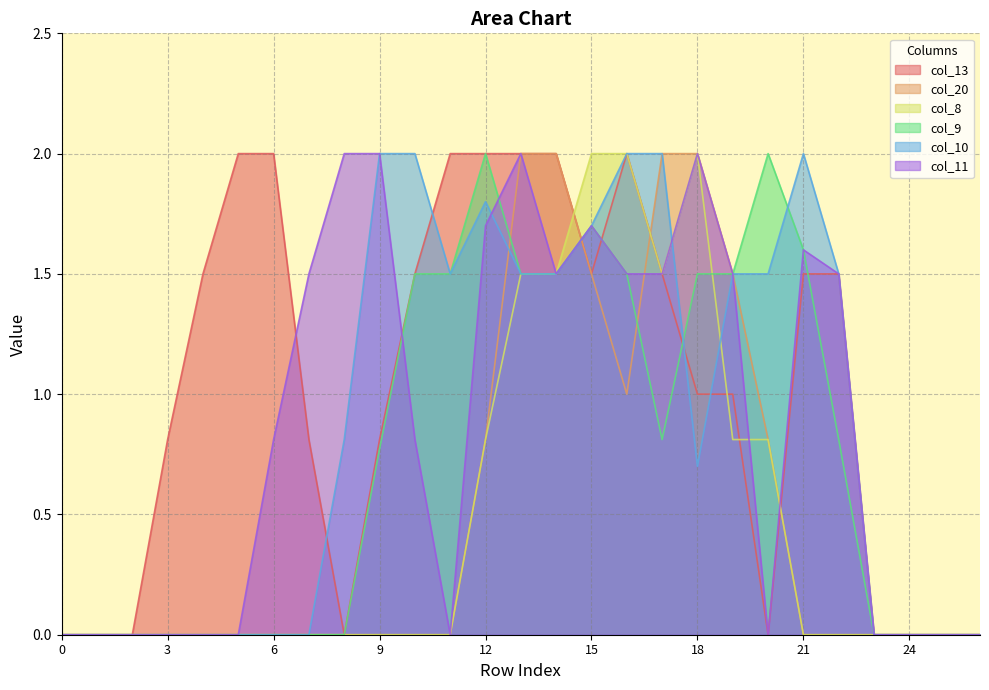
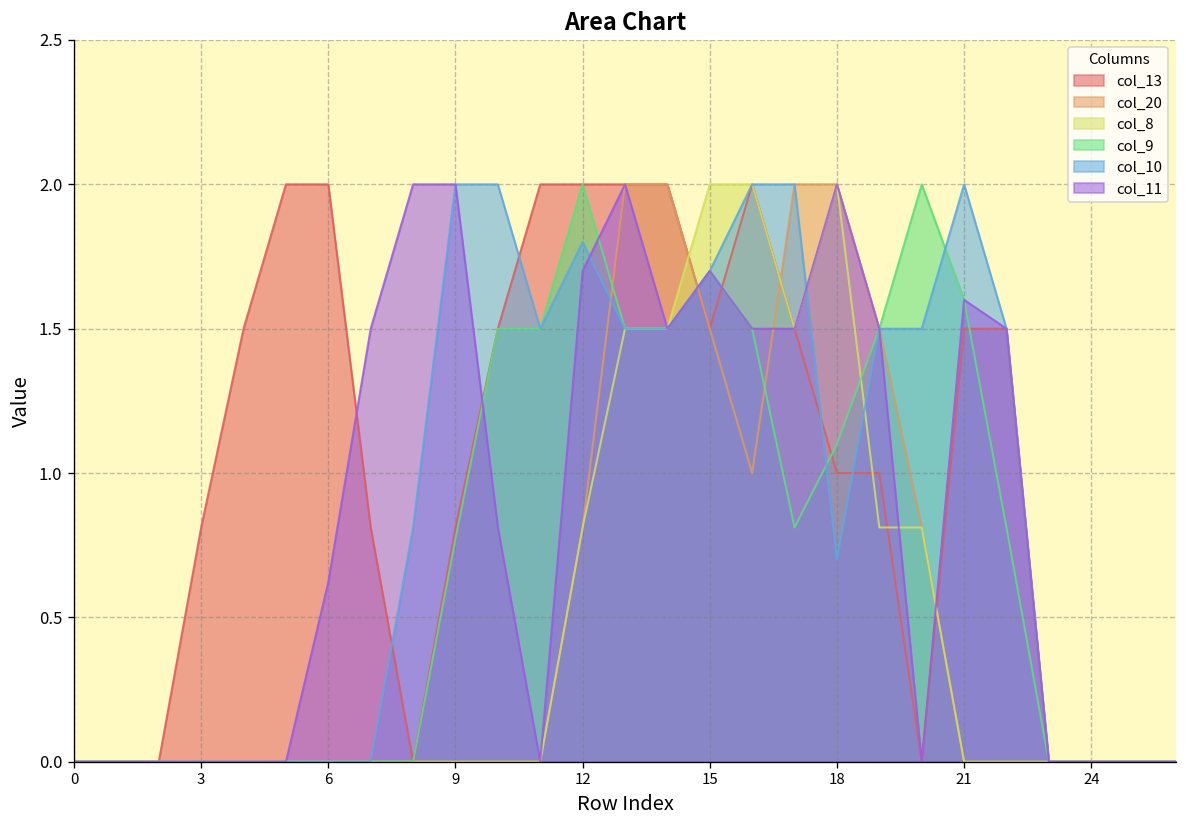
col_11, 6: 0.81 -> 0.62
col_9, 18: 1.5 -> 1.1
